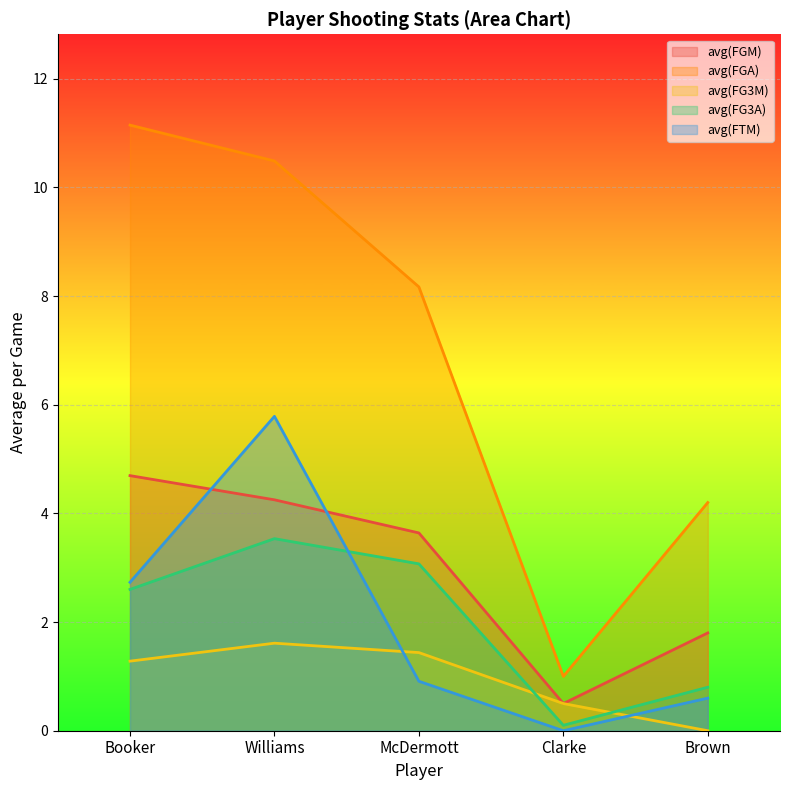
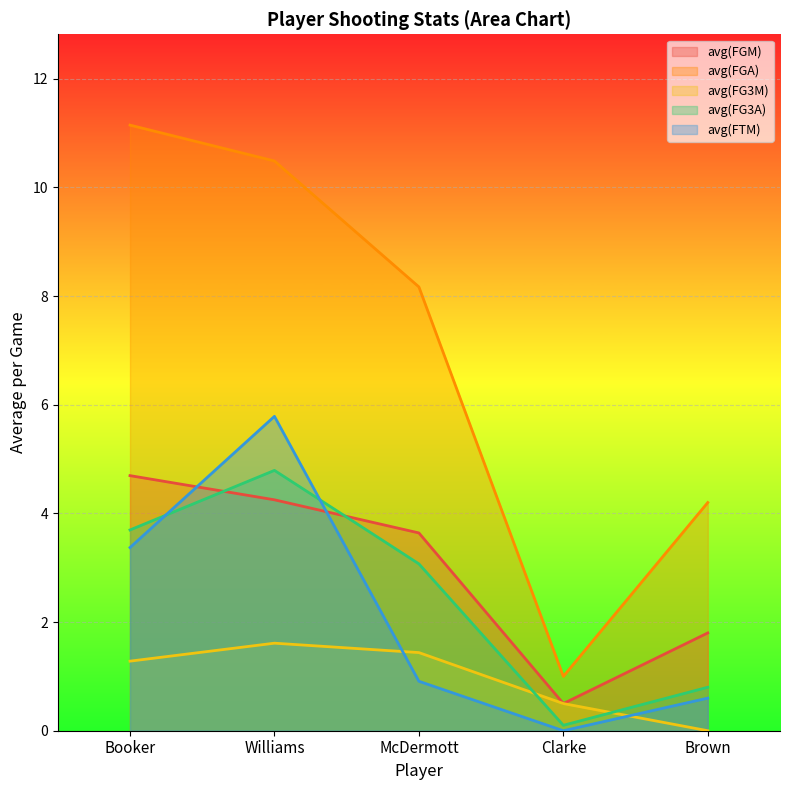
avg(FG3A), Booker: 2.6 -> 3.7
avg(FTM), Booker: 2.7 -> 3.4
avg(FG3A), Williams: 3.5 -> 4.8
